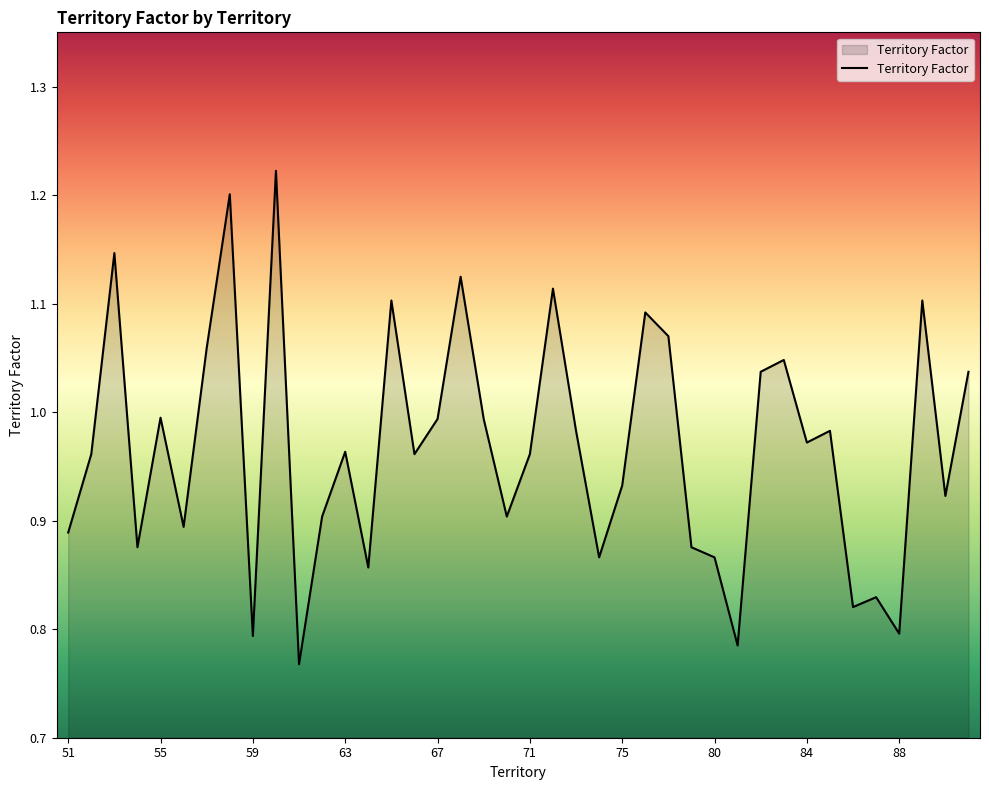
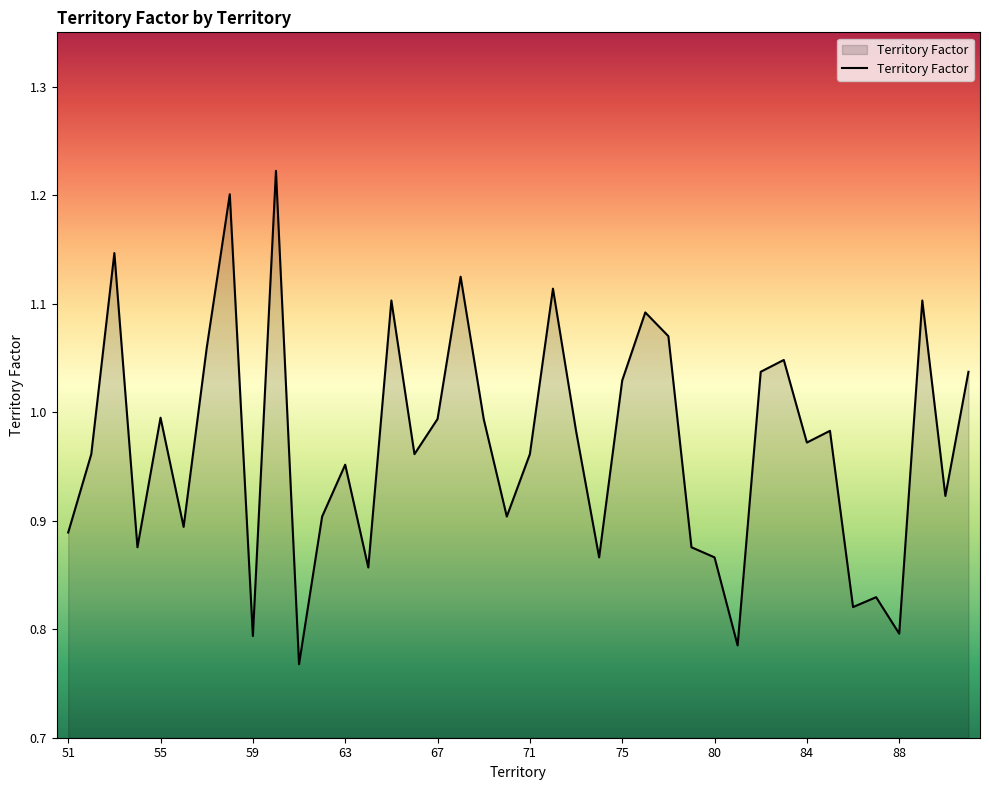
63: 0.964 -> 0.952
75: 0.932 -> 1.029
